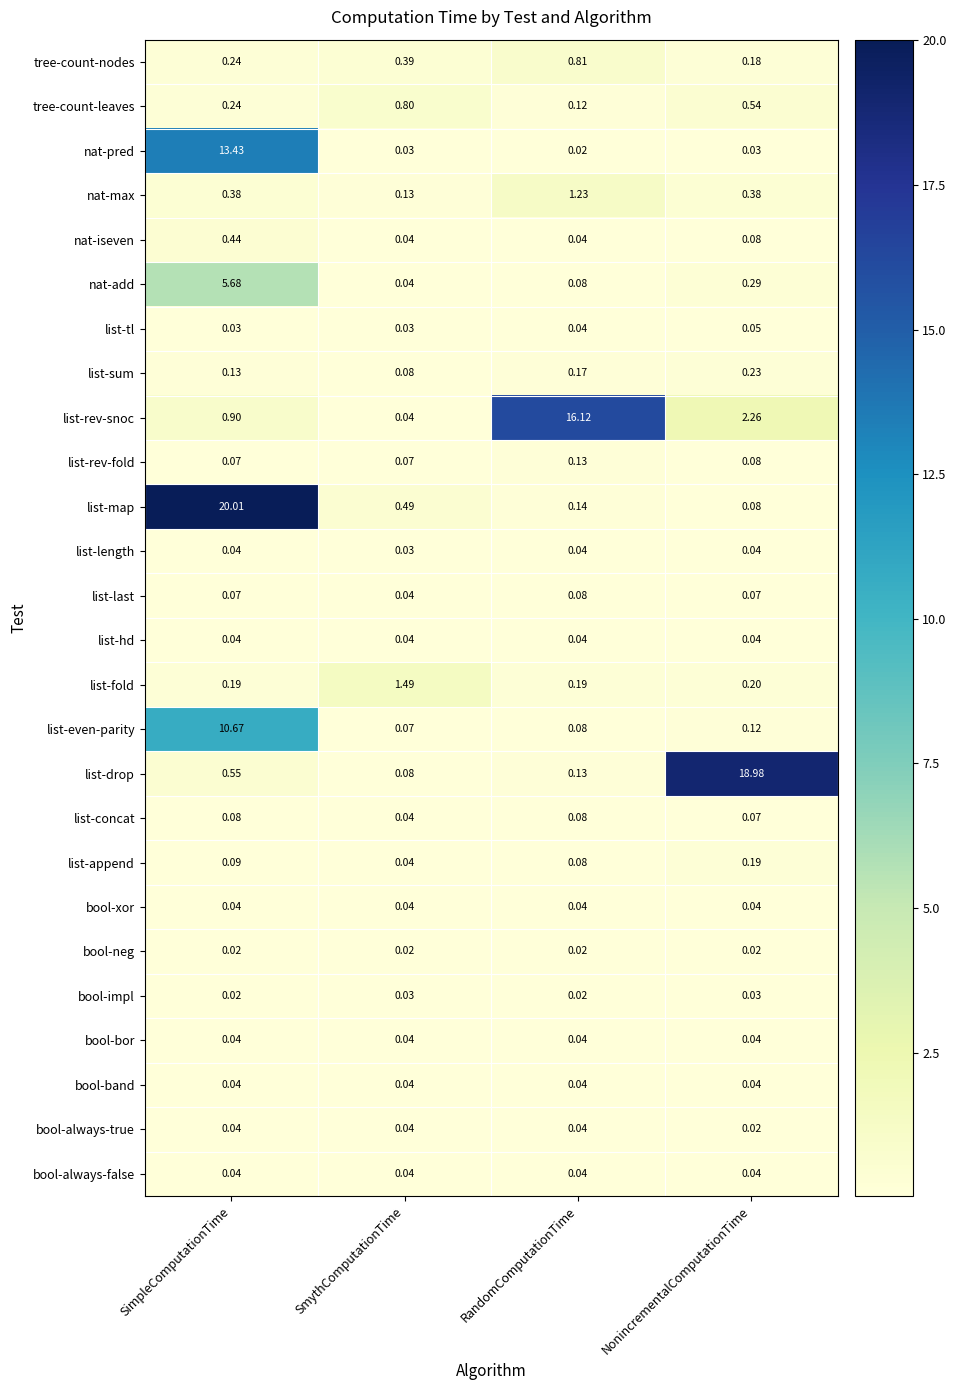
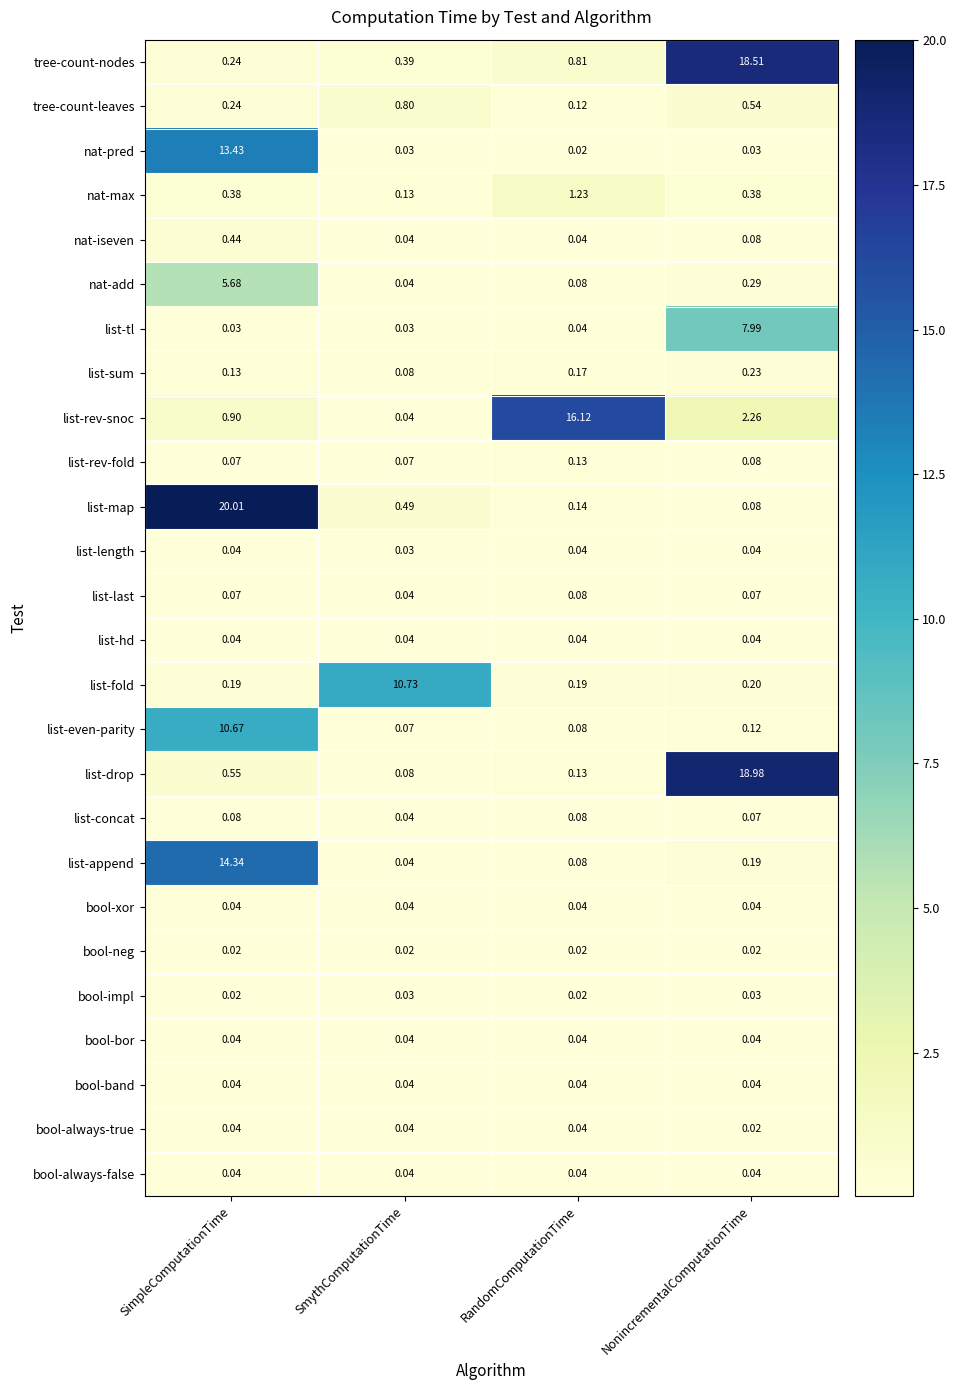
tree-count-nodes, NonincrementalComputationTime: 0.18 -> 18.51
list-tl, NonincrementalComputationTime: 0.05 -> 7.99
list-fold, SmythComputationTime: 1.49 -> 10.73
list-append, SimpleComputationTime: 0.09 -> 14.34
